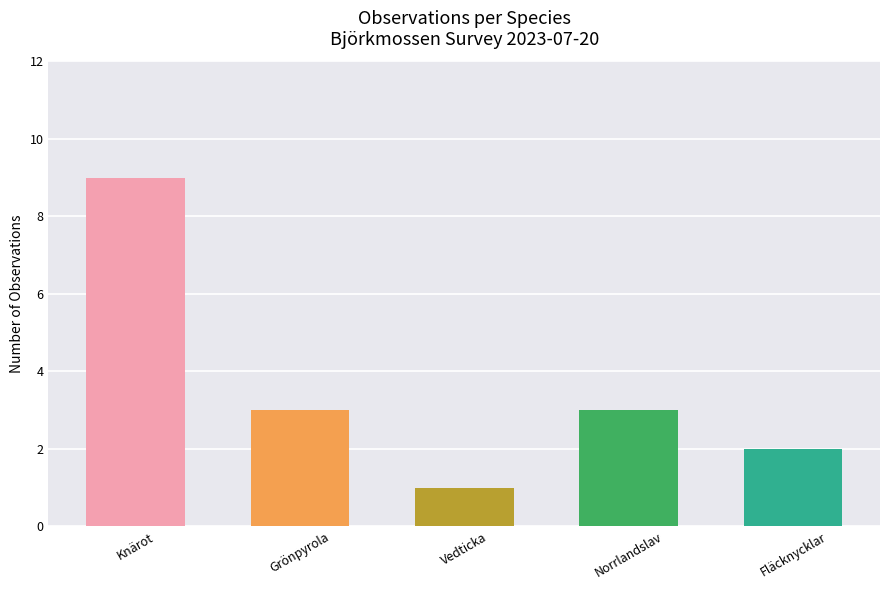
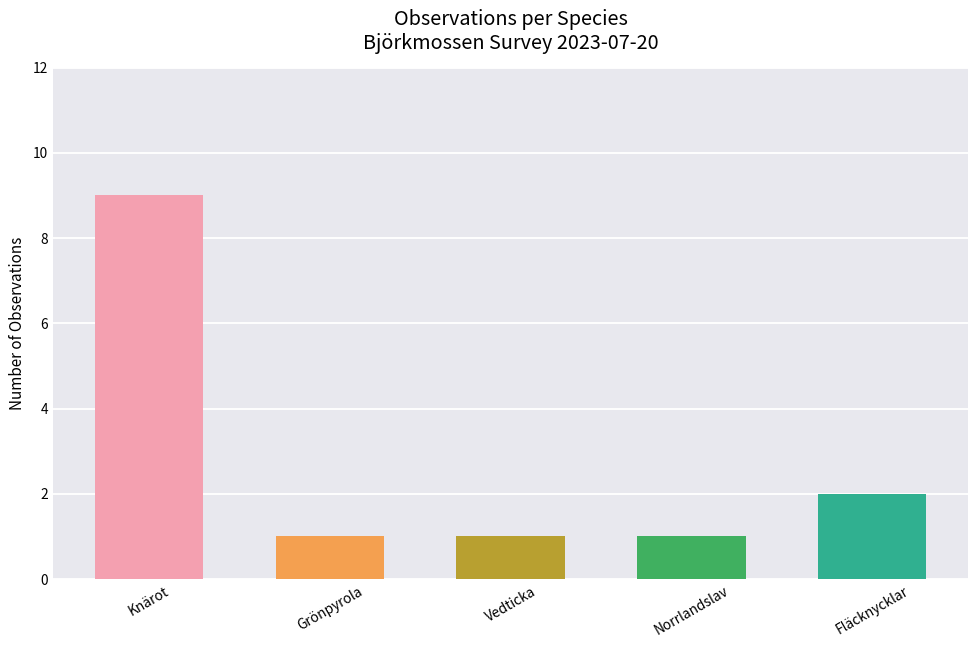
Grönpyrola: 3 -> 1
Norrlandslav: 3 -> 1
